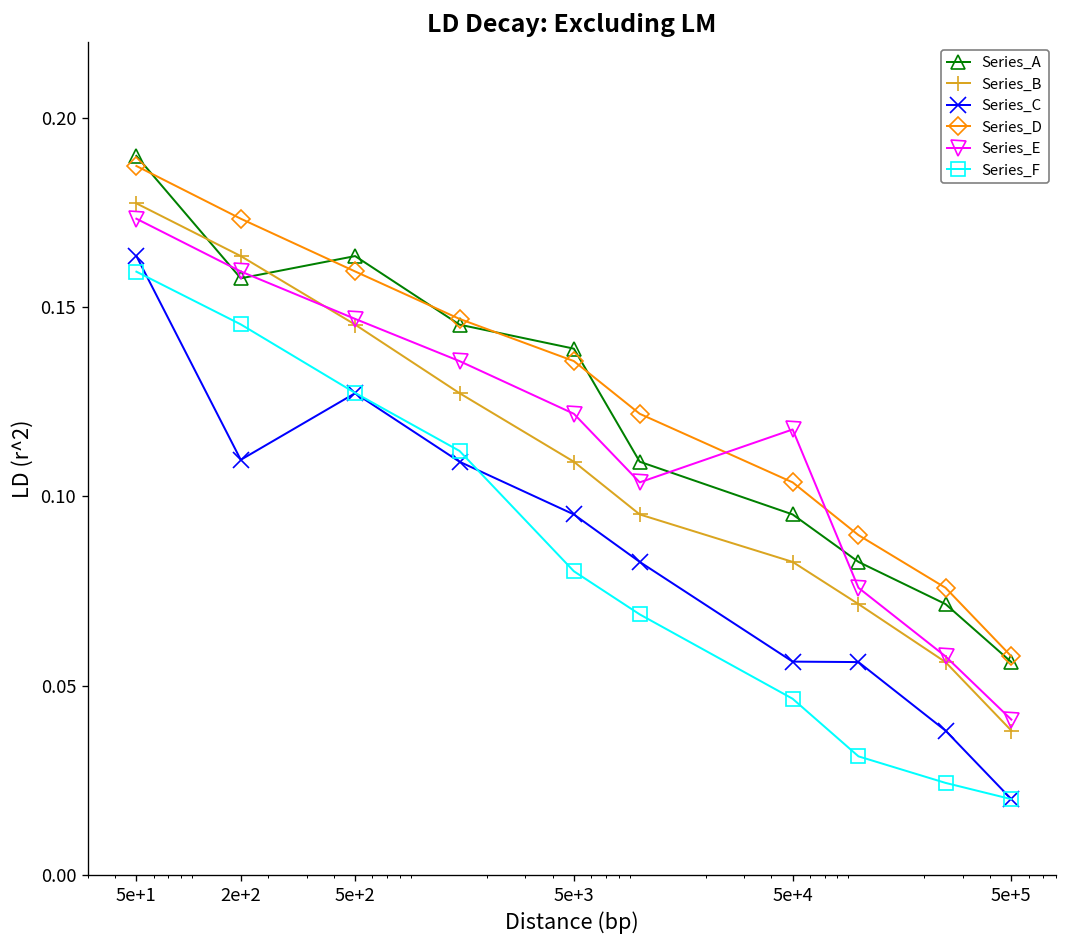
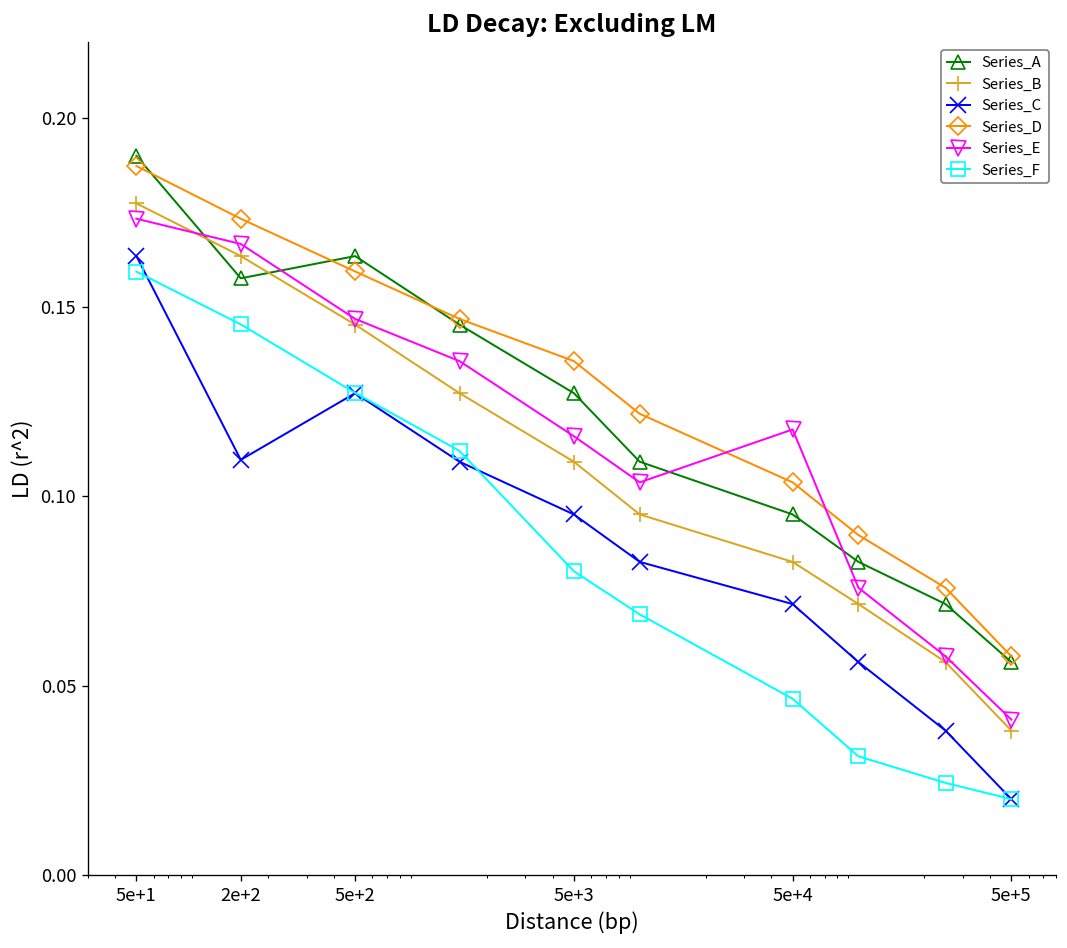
Series_E, 2e+2: 0.159 -> 0.167
Series_A, 5e+3: 0.139 -> 0.127
Series_E, 5e+3: 0.122 -> 0.116
Series_C, 5e+4: 0.056 -> 0.072
